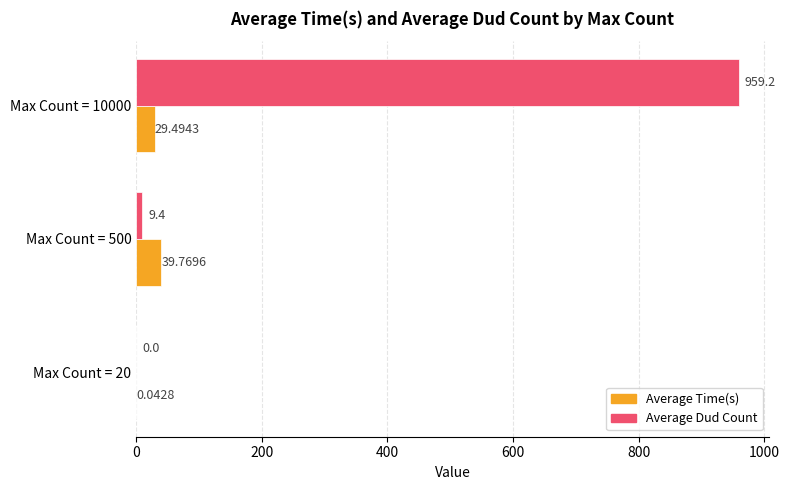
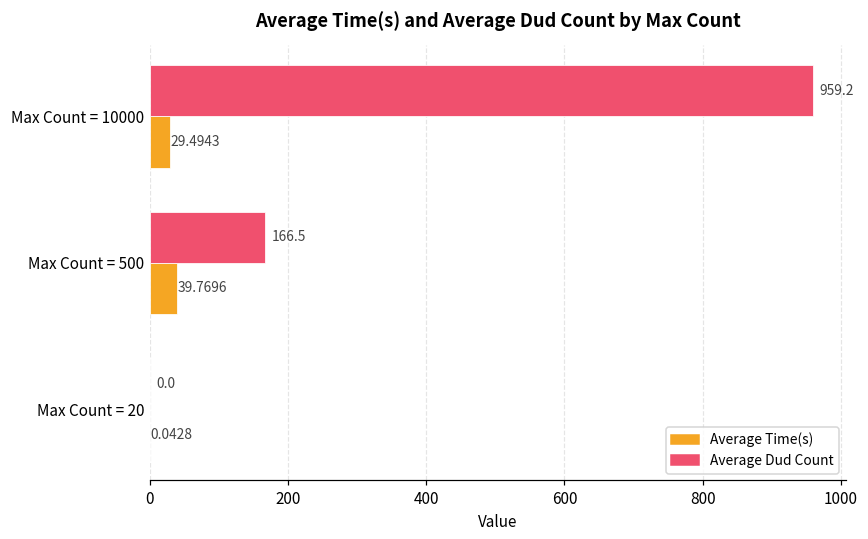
Average Dud Count, Max Count = 500: 9.4 -> 166.5
